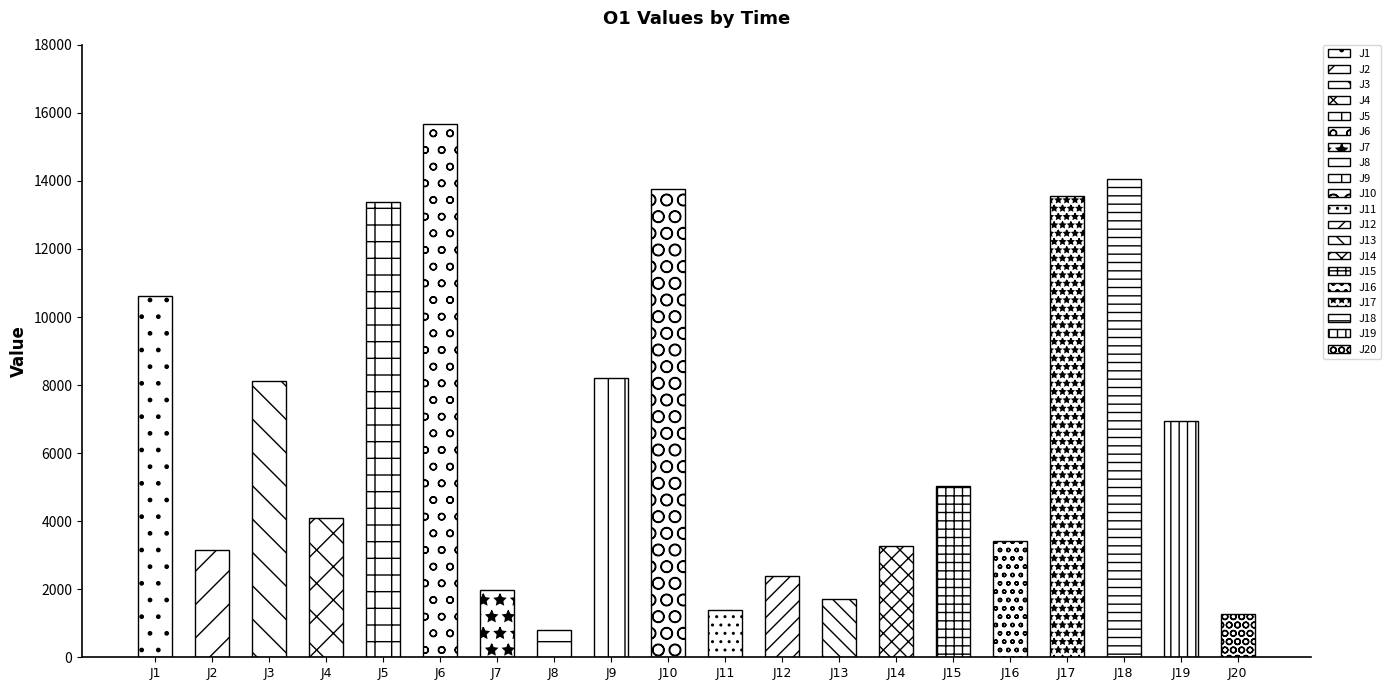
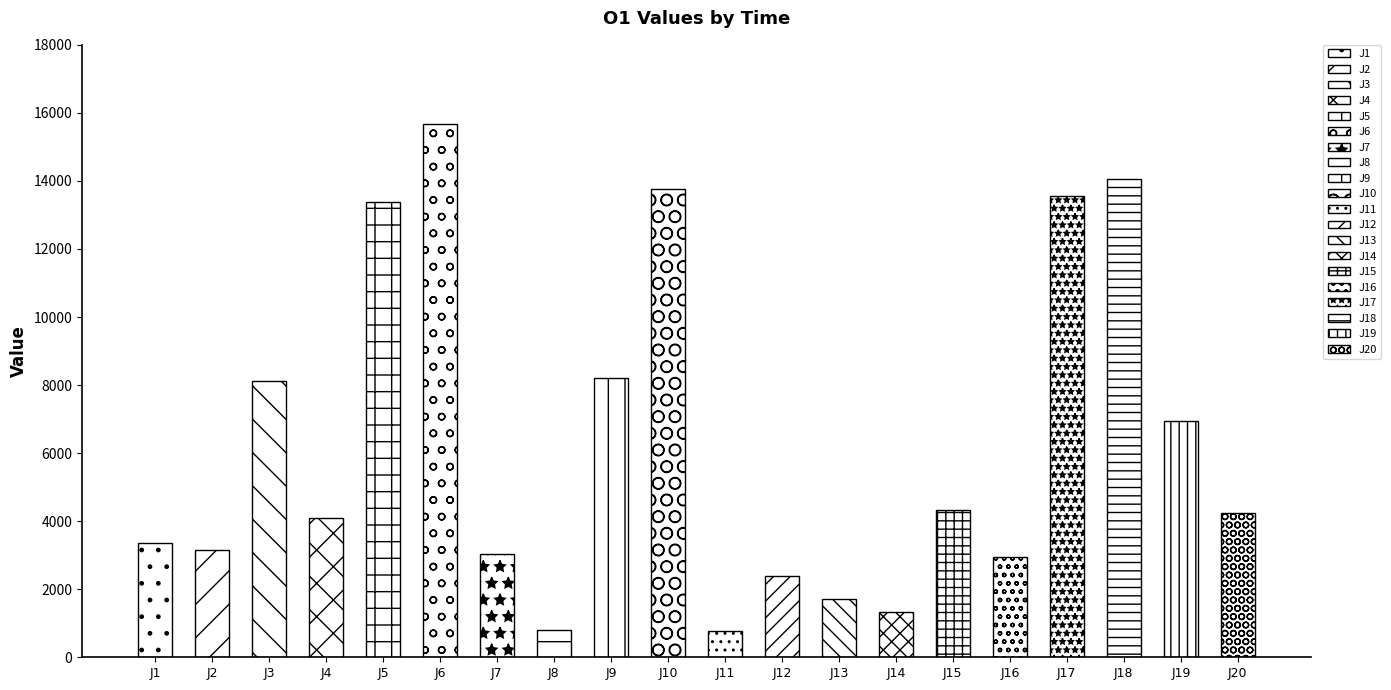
J1: 10600 -> 3400
J7: 2000 -> 3000
J11: 1400 -> 800
J14: 3300 -> 1300
J15: 5000 -> 4300
J16: 3400 -> 2900
J20: 1300 -> 4200
